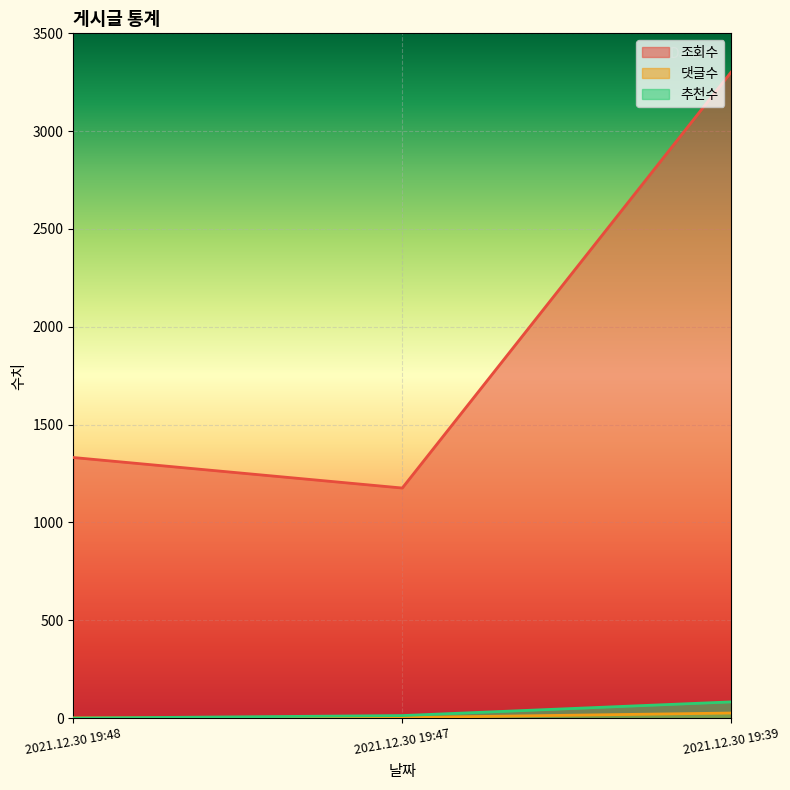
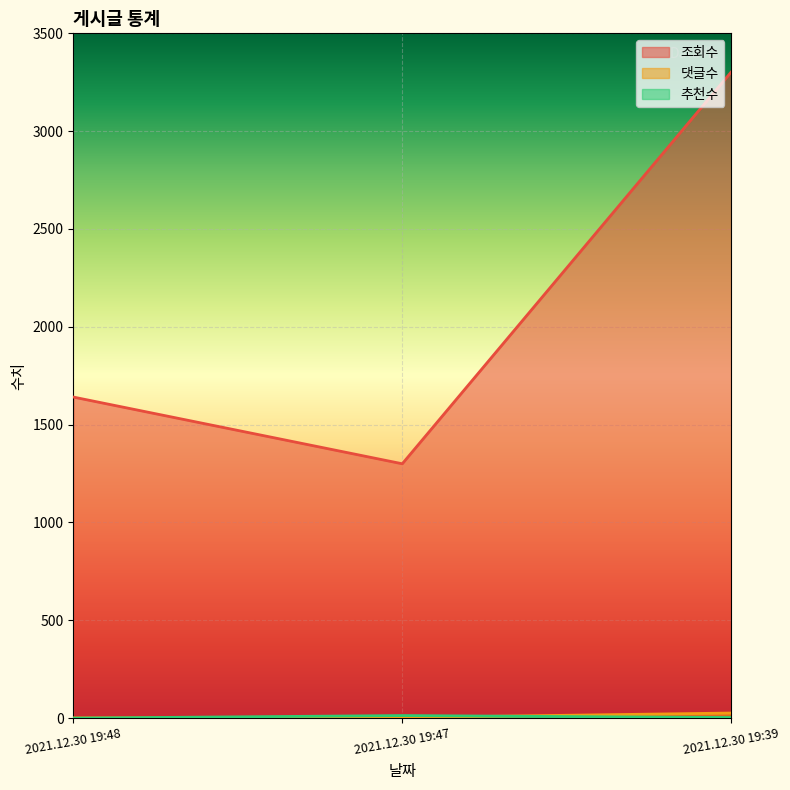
조회수, 2021.12.30 19:48: 1330 -> 1640
조회수, 2021.12.30 19:47: 1180 -> 1300
추천수, 2021.12.30 19:39: 80 -> 0
